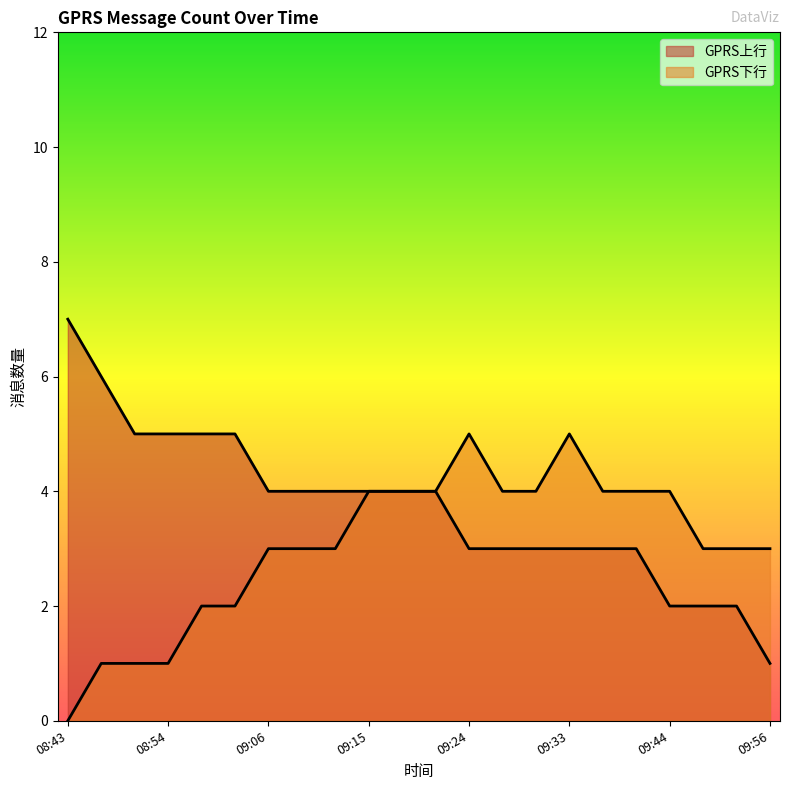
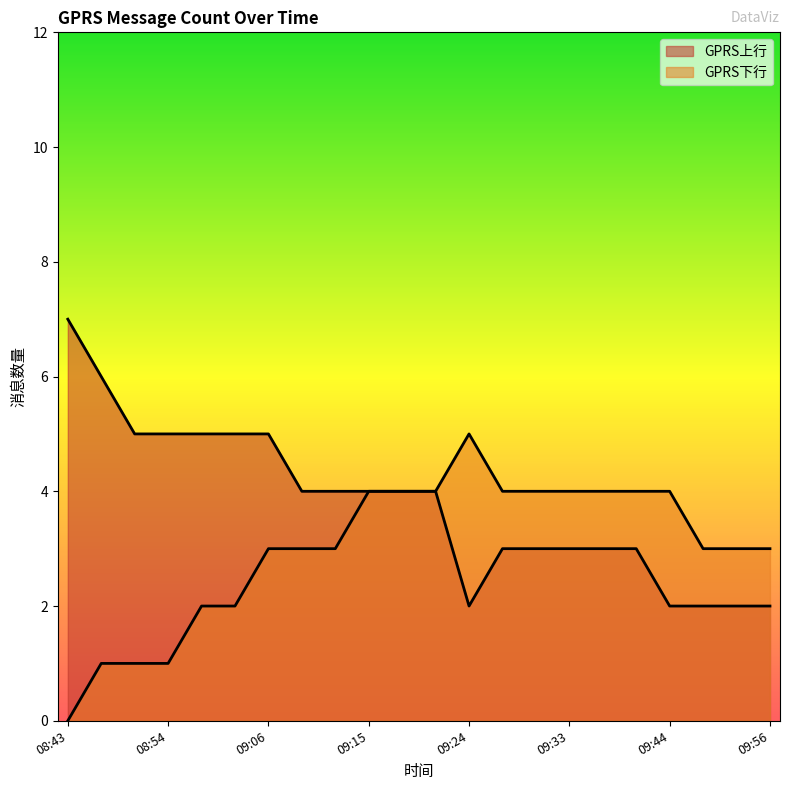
GPRS上行, 09:06: 4 -> 5
GPRS上行, 09:24: 3 -> 2
GPRS下行, 09:33: 5 -> 4
GPRS上行, 09:56: 1 -> 2
